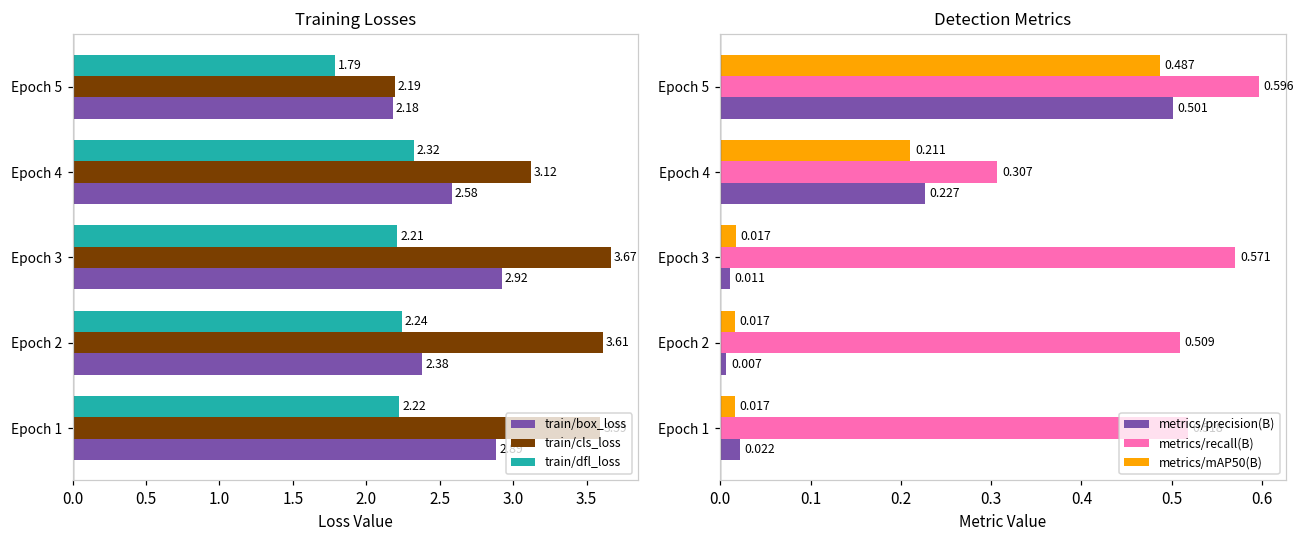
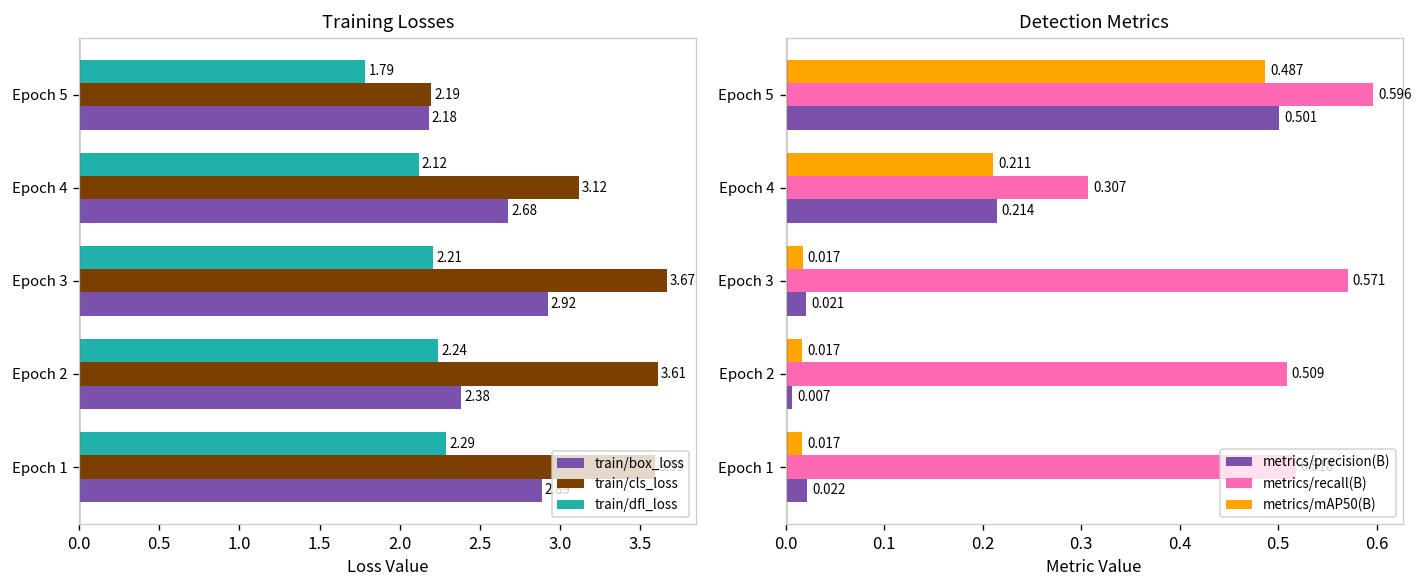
Training Losses, train/dfl_loss, Epoch 4: 2.32 -> 2.12
Training Losses, train/box_loss, Epoch 4: 2.58 -> 2.68
Training Losses, train/dfl_loss, Epoch 1: 2.22 -> 2.29
Detection Metrics, metrics/precision(B), Epoch 4: 0.227 -> 0.214
Detection Metrics, metrics/precision(B), Epoch 3: 0.011 -> 0.021
